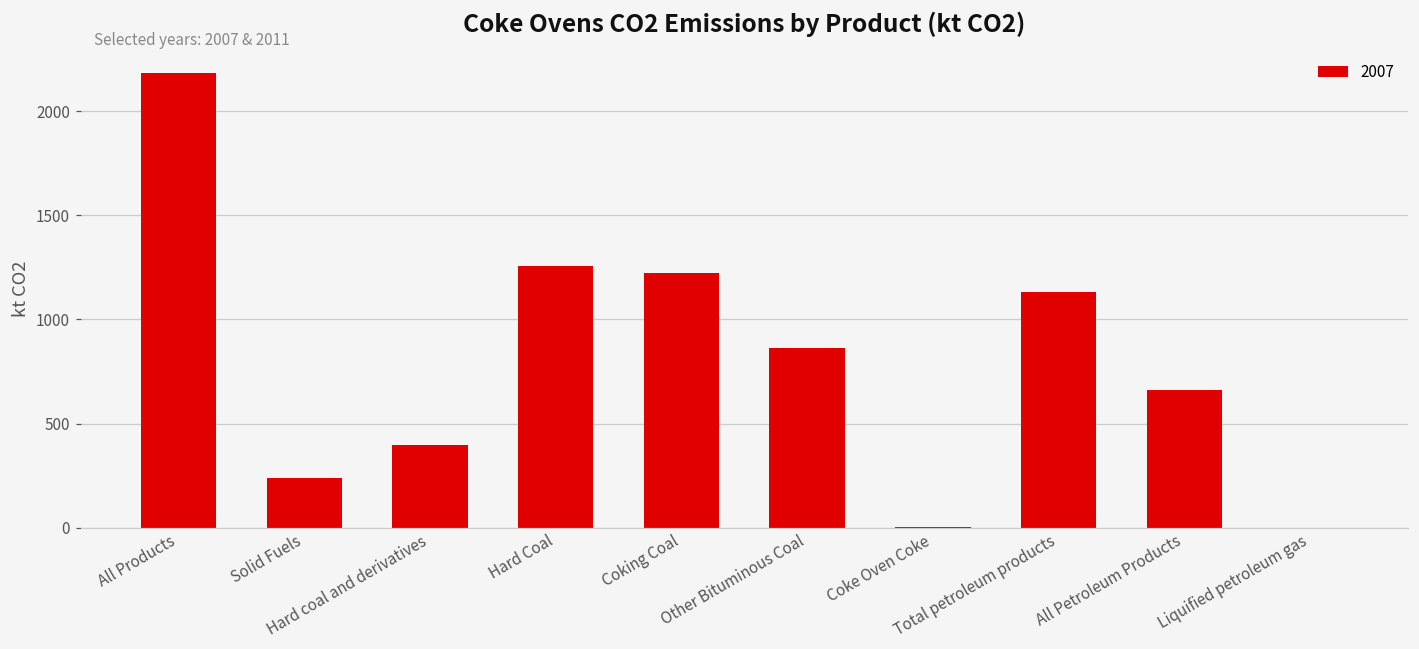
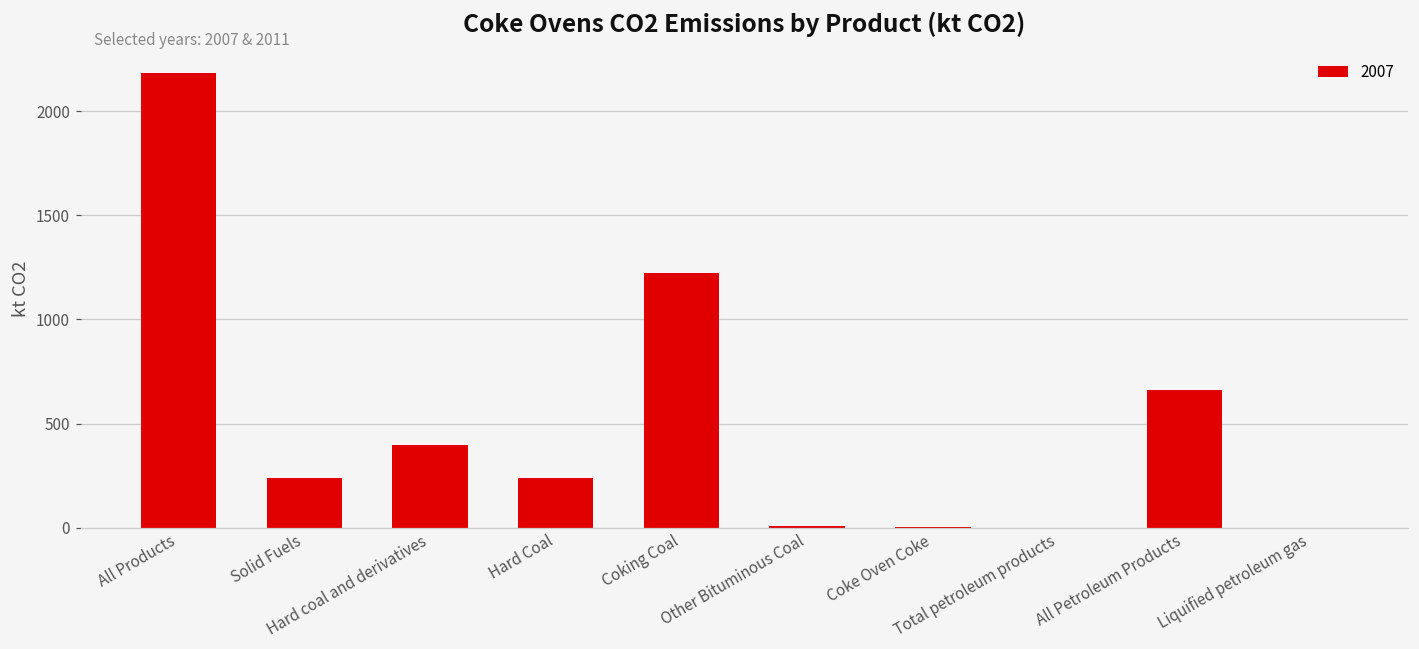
Hard Coal: 1260 -> 240
Other Bituminous Coal: 860 -> 10
Total petroleum products: 1130 -> 0
